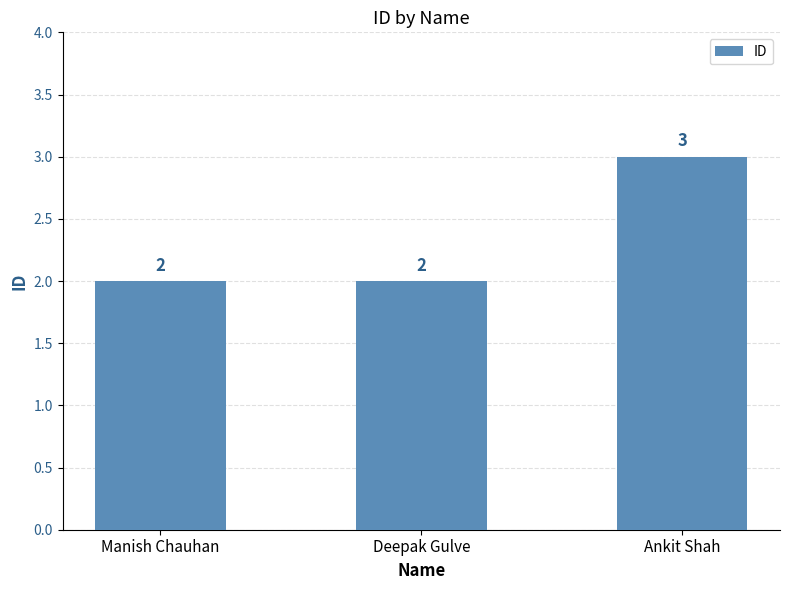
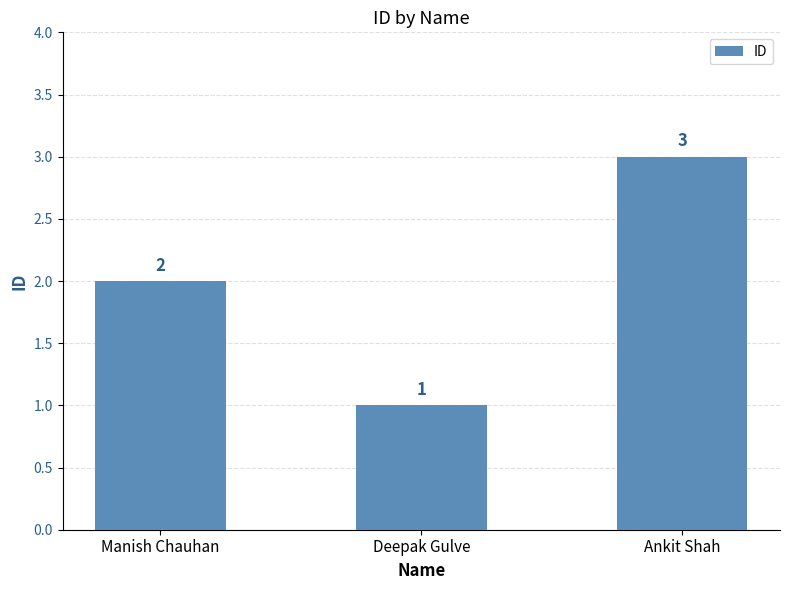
Deepak Gulve: 2 -> 1
